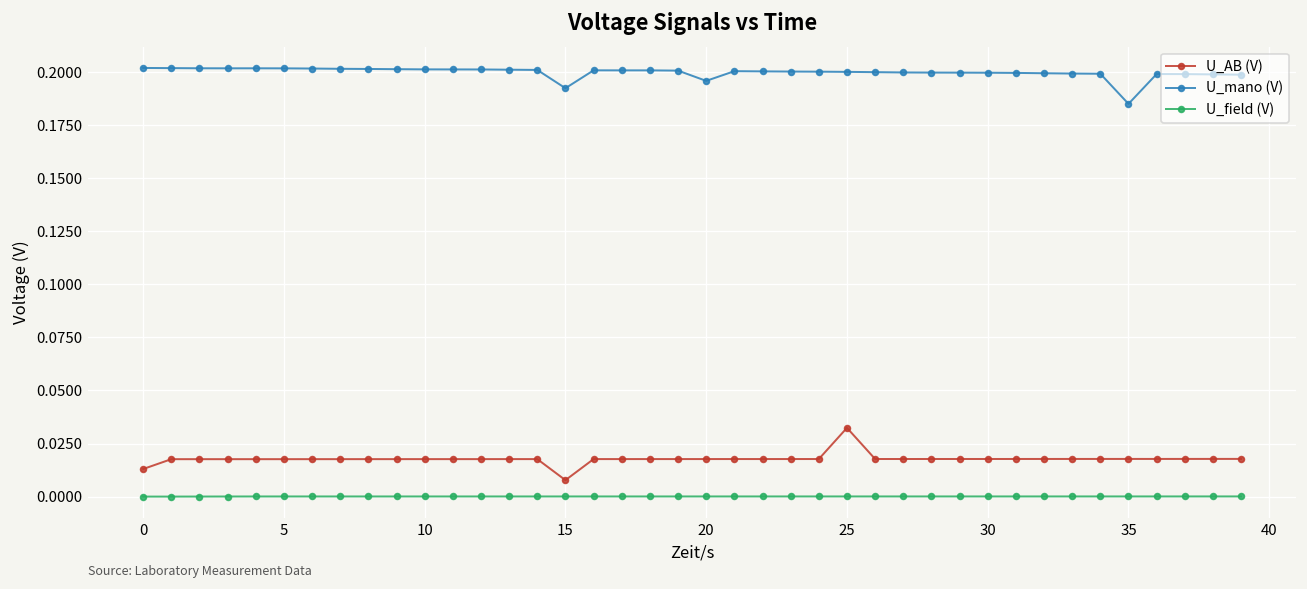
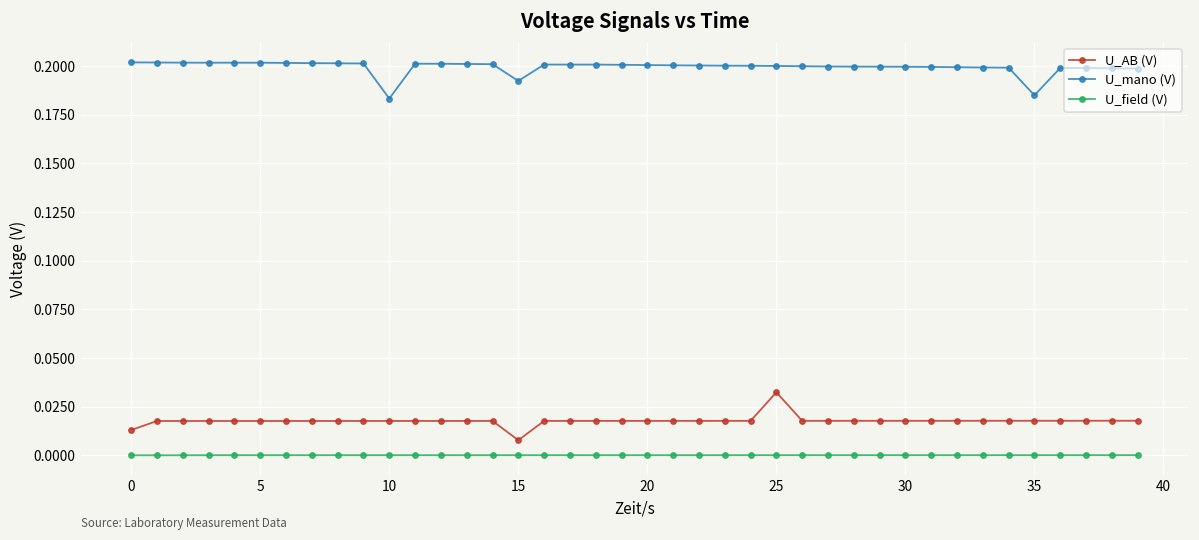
U_mano (V), 10: 0.201 -> 0.183
U_mano (V), 20: 0.196 -> 0.200
